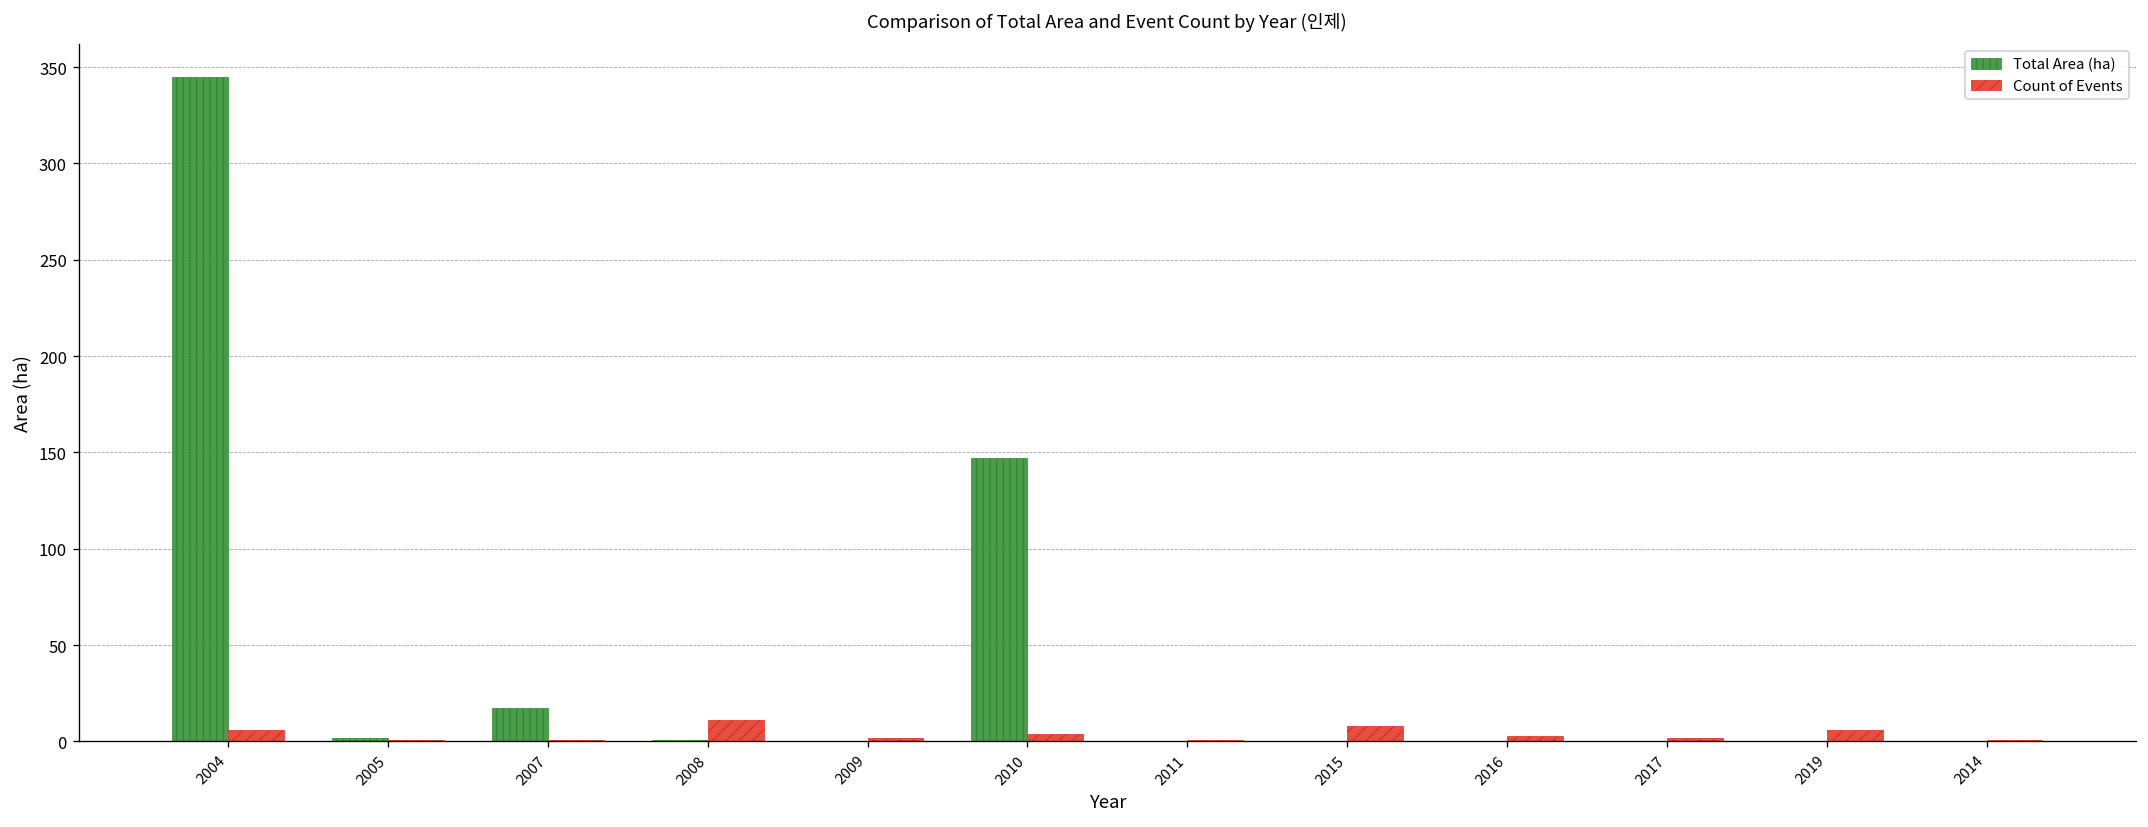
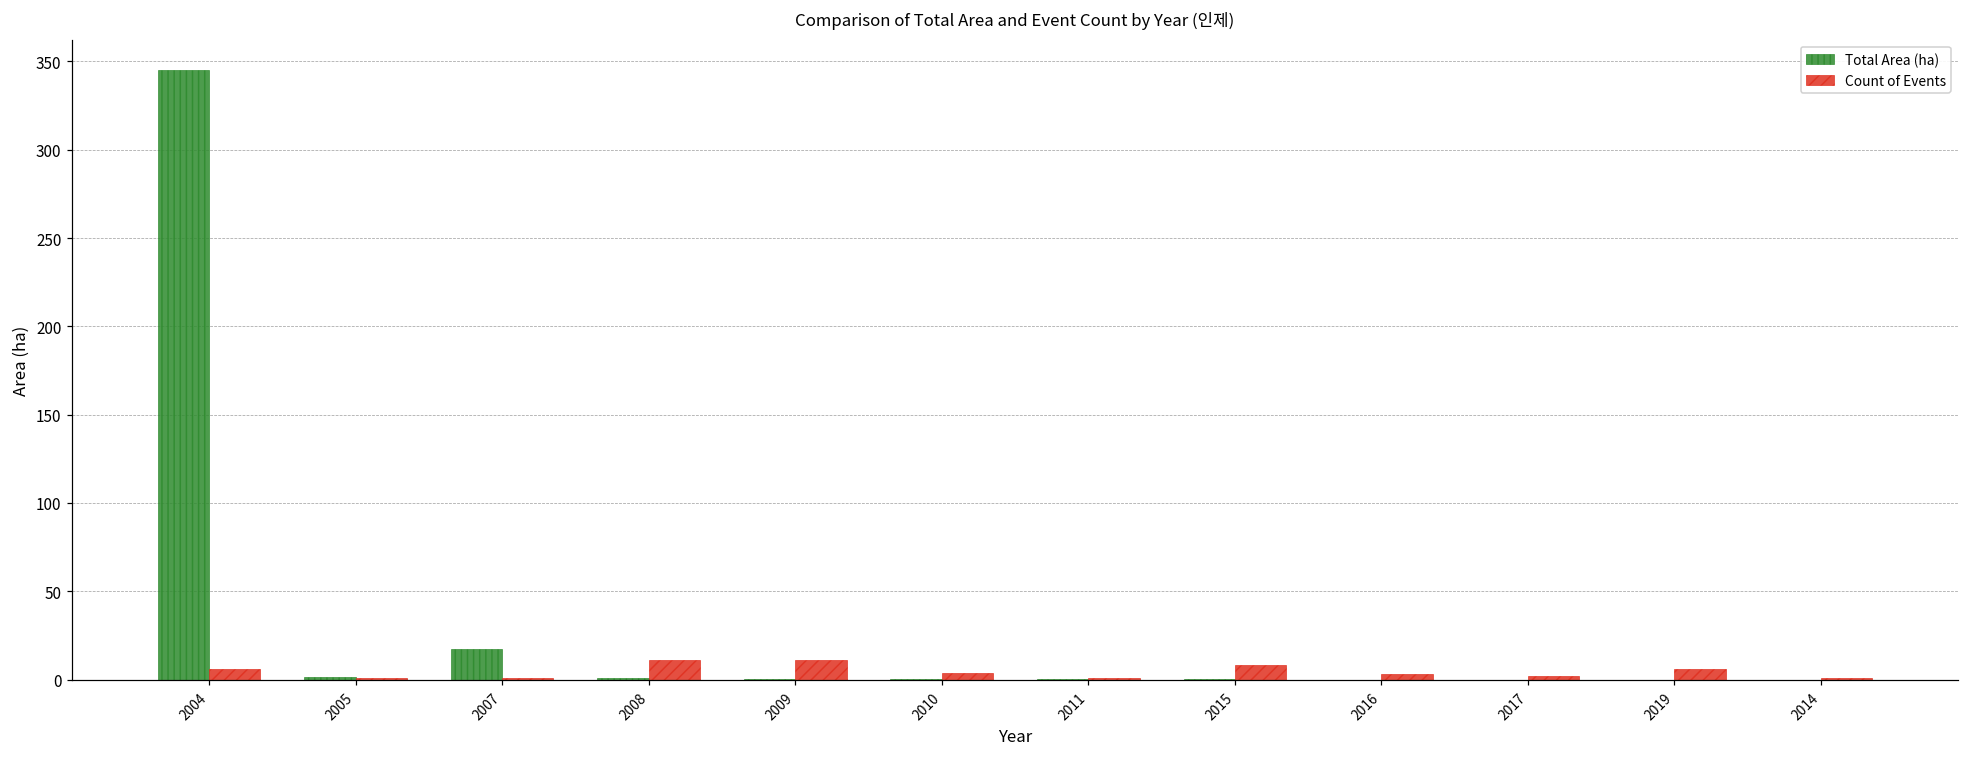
Count of Events, 2009: 2 -> 11
Total Area (ha), 2010: 147 -> 0
